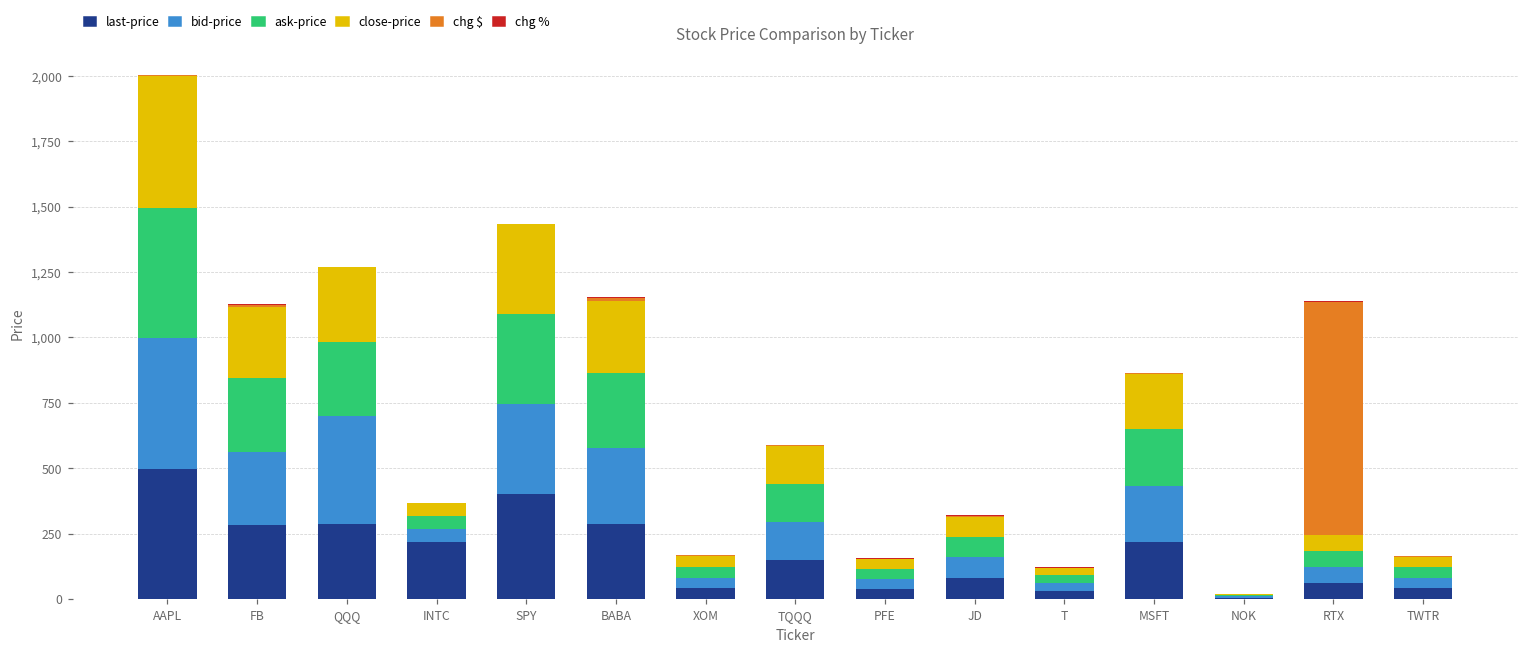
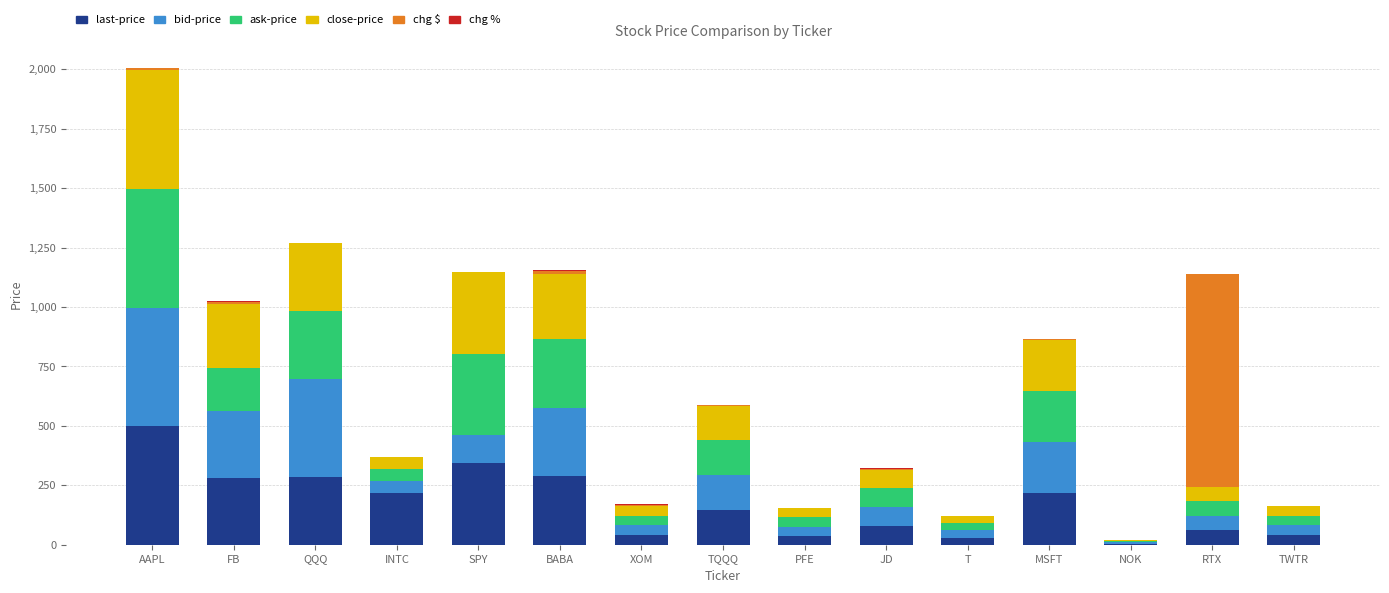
ask-price, FB: 280 -> 180
last-price, SPY: 400 -> 340
bid-price, SPY: 340 -> 120
